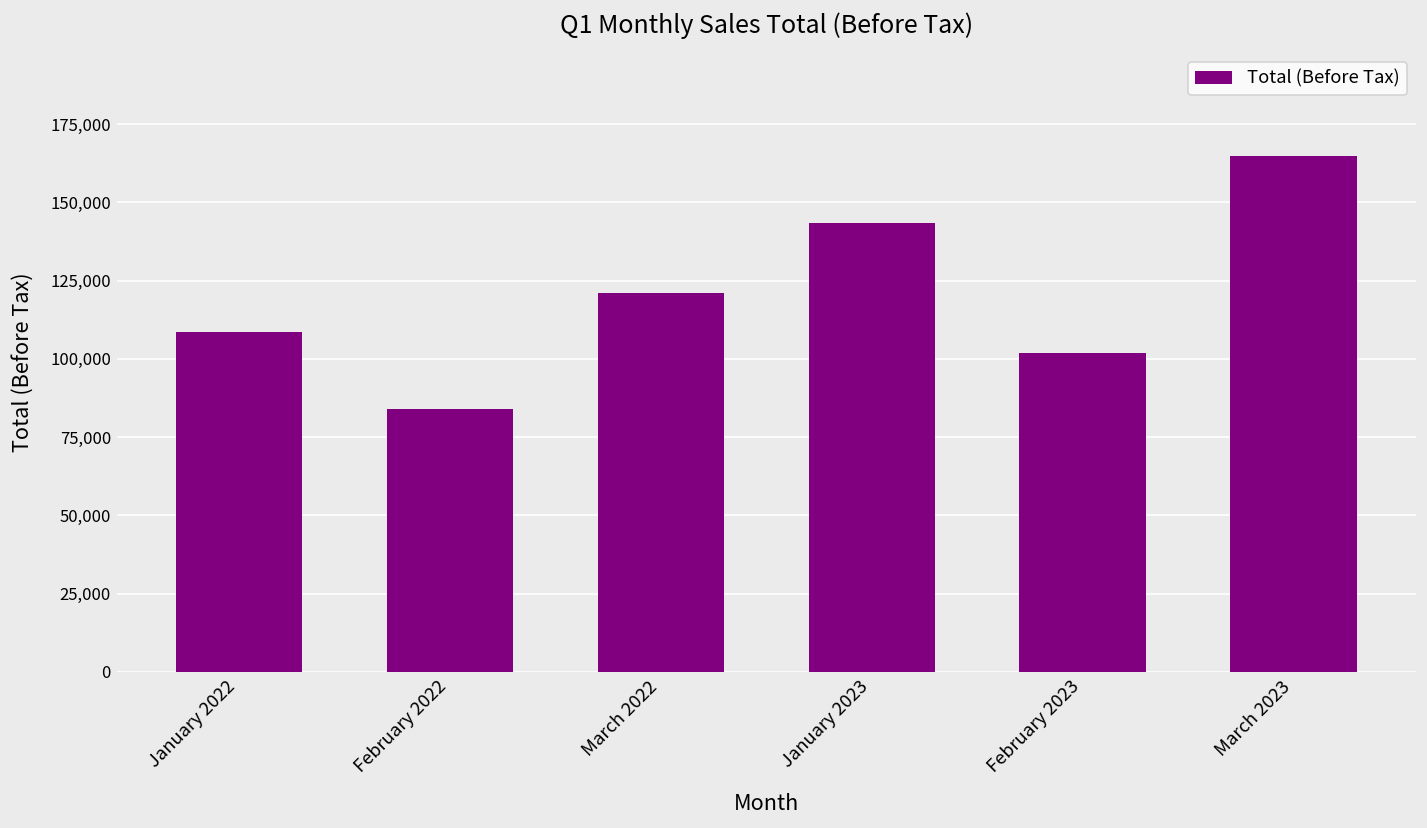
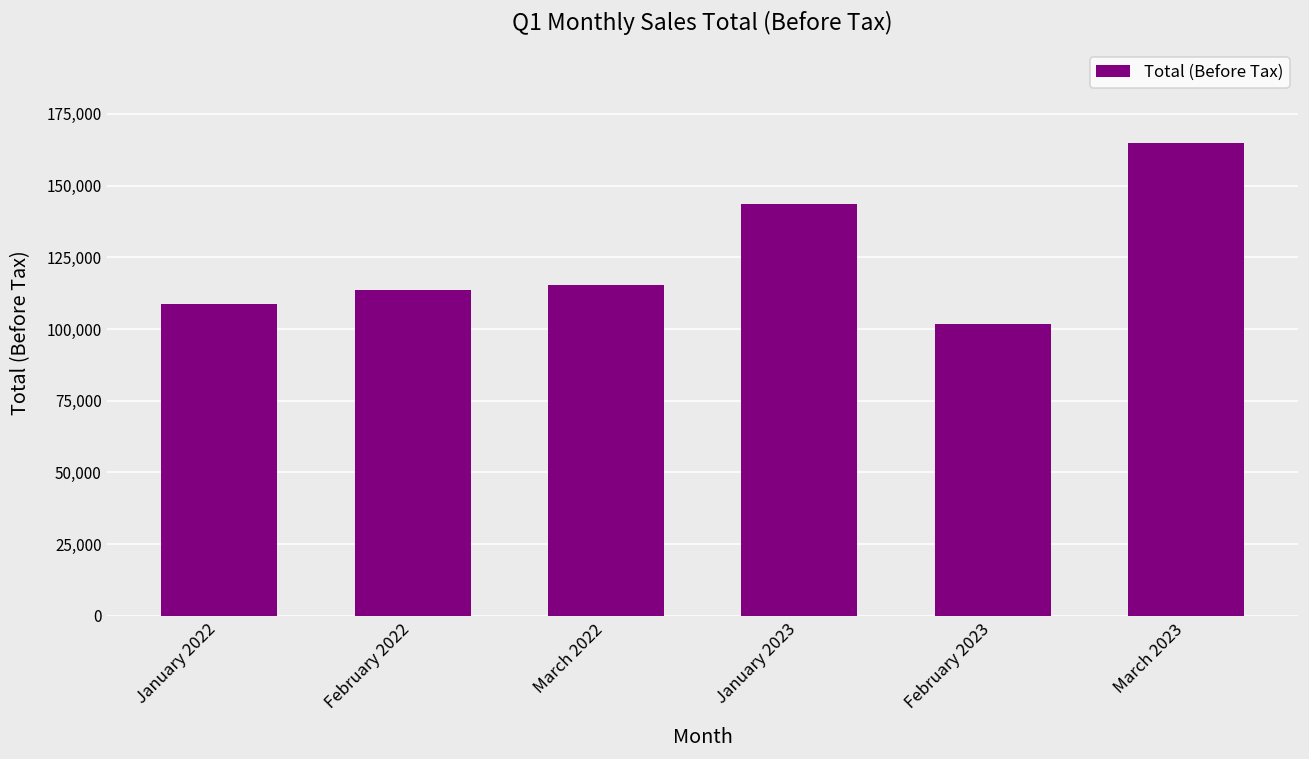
February 2022: 84,000 -> 113,000
March 2022: 121,000 -> 115,000
